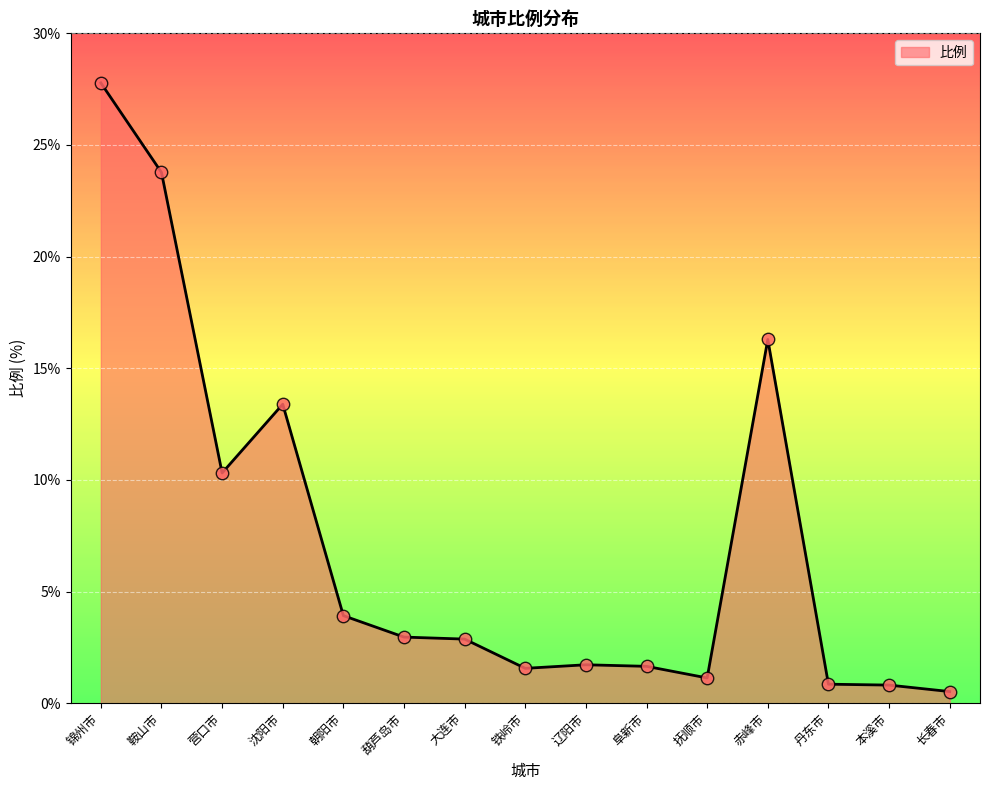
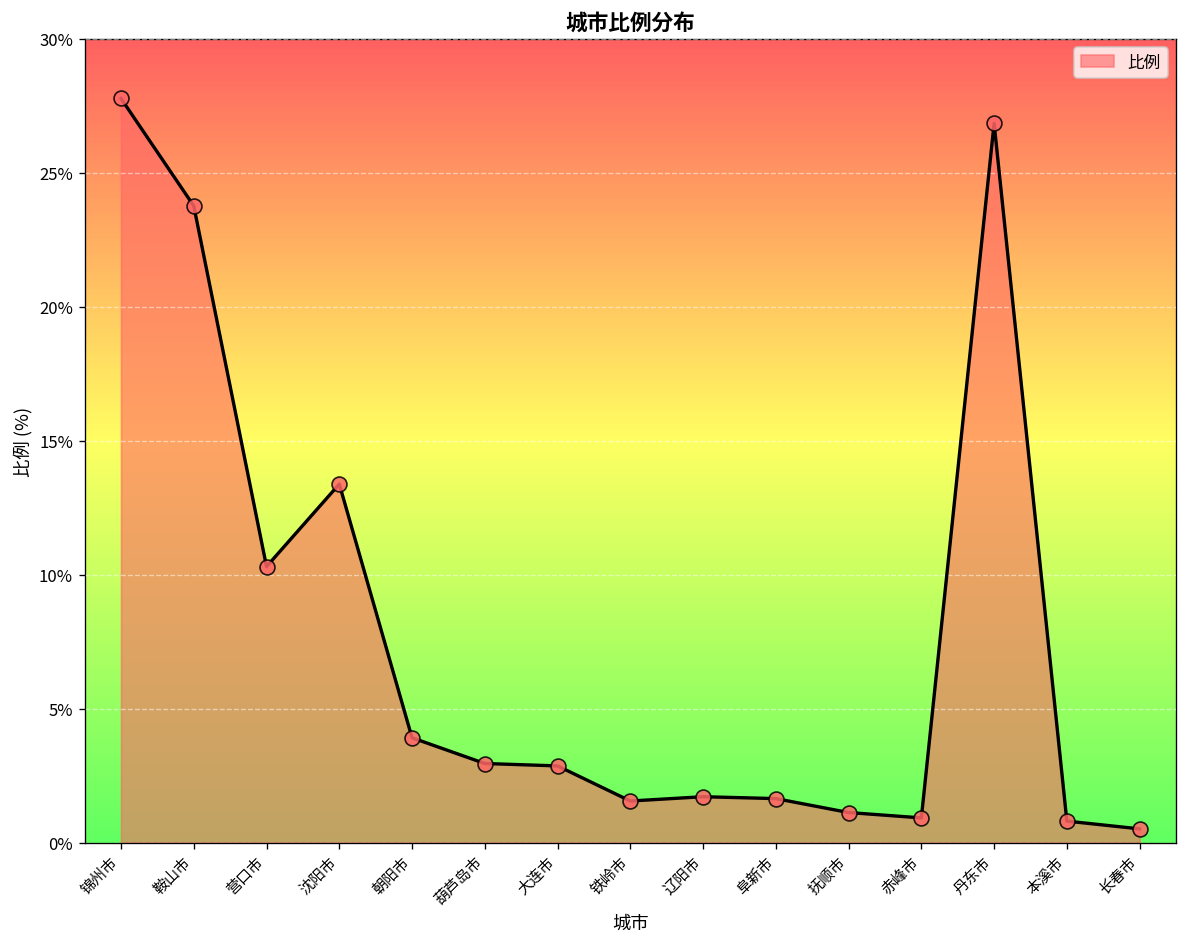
赤峰市: 16.3% -> 0.9%
丹东市: 0.9% -> 26.9%
